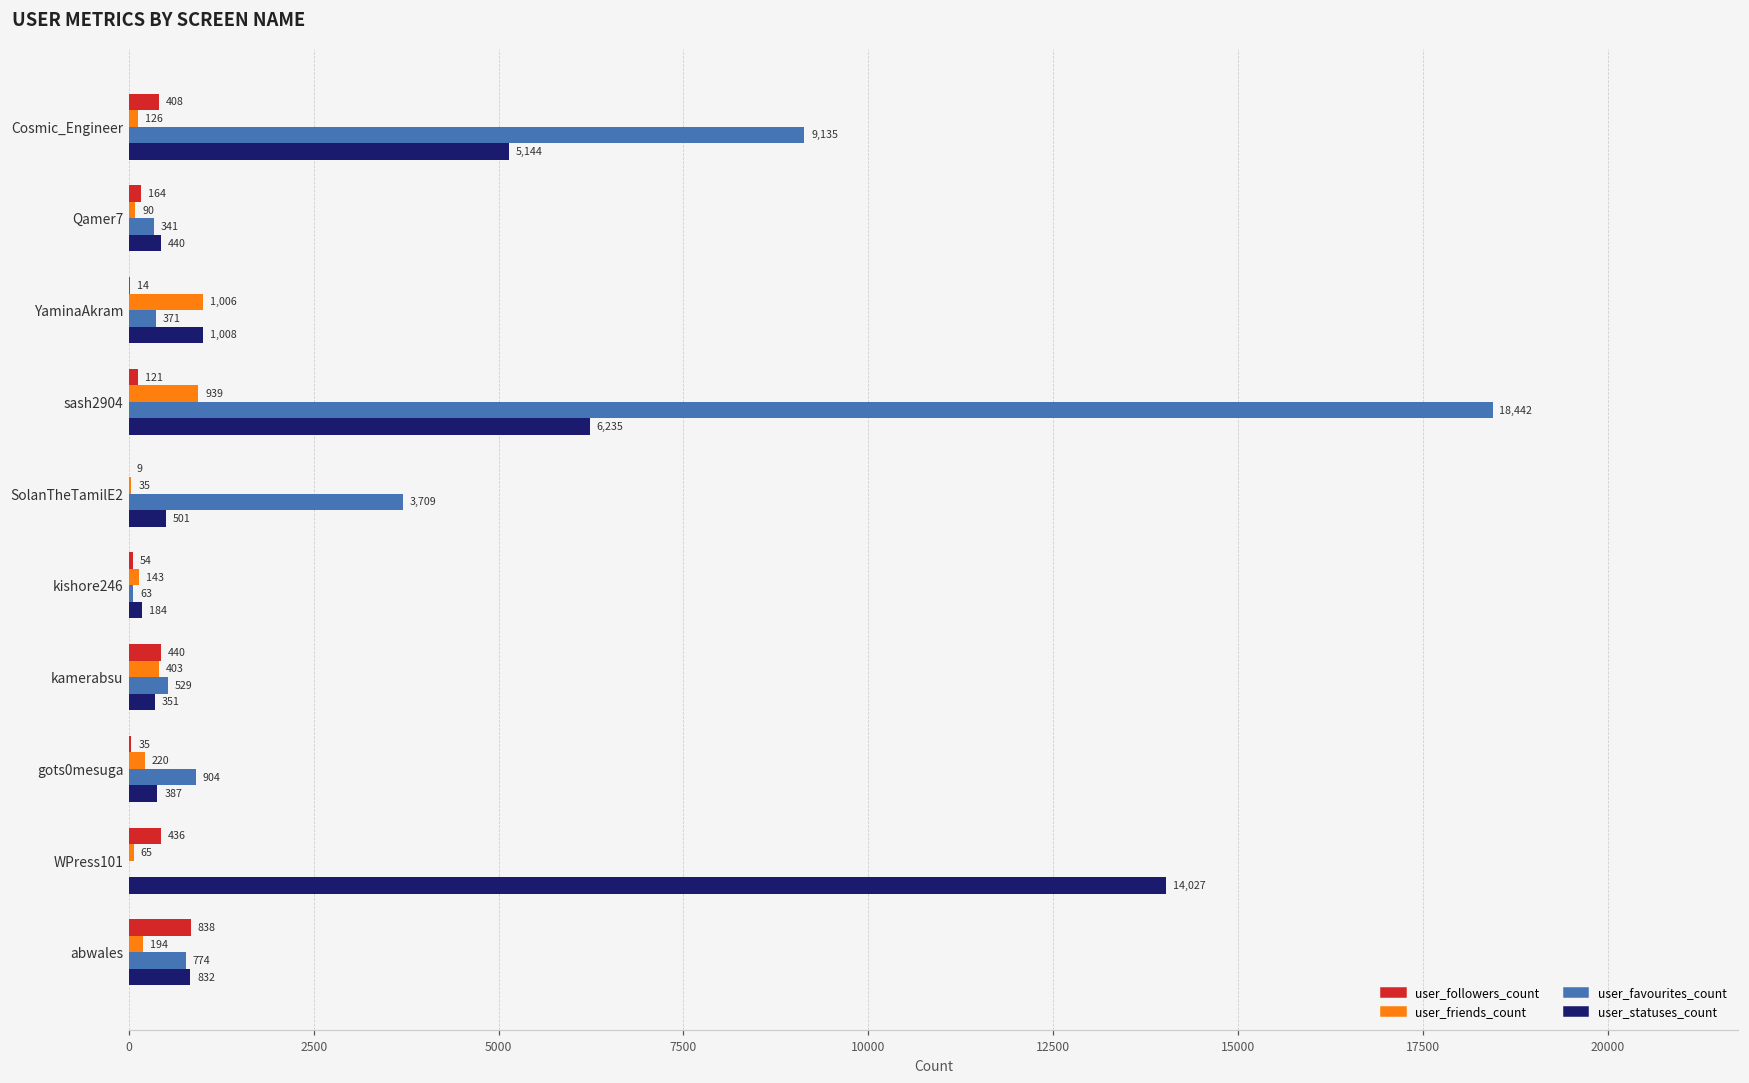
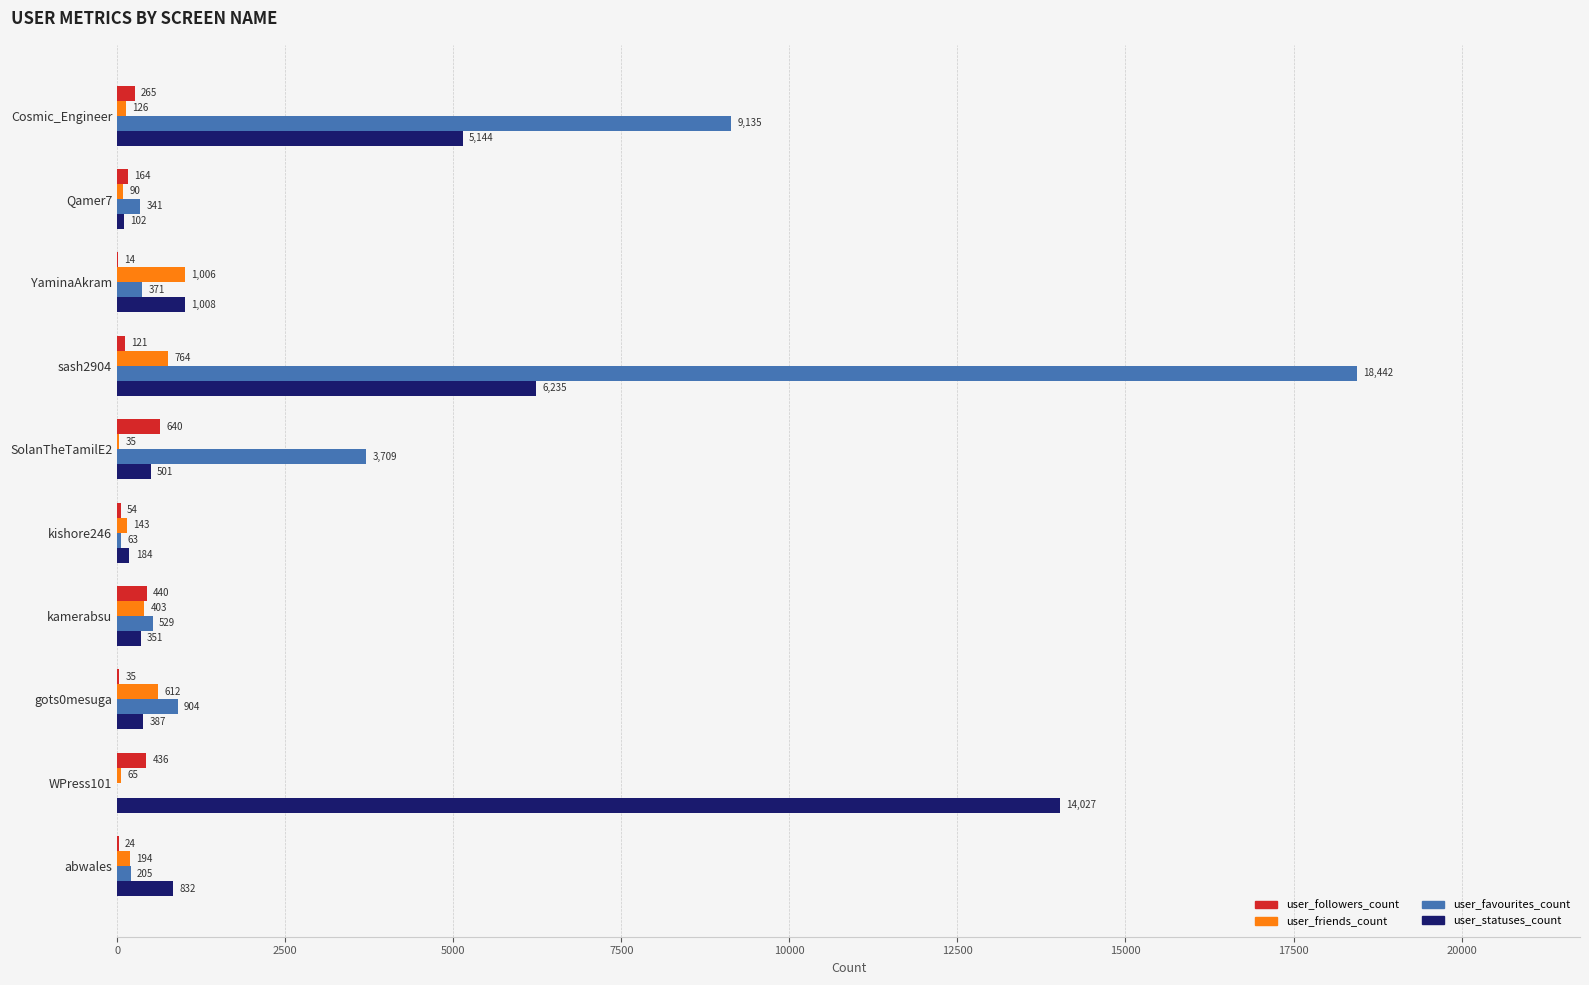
user_followers_count, Cosmic_Engineer: 408 -> 265
user_statuses_count, Qamer7: 440 -> 102
user_friends_count, sash2904: 939 -> 764
user_followers_count, SolanTheTamilE2: 9 -> 640
user_friends_count, gots0mesuga: 220 -> 612
user_followers_count, abwales: 838 -> 24
user_favourites_count, abwales: 774 -> 205
